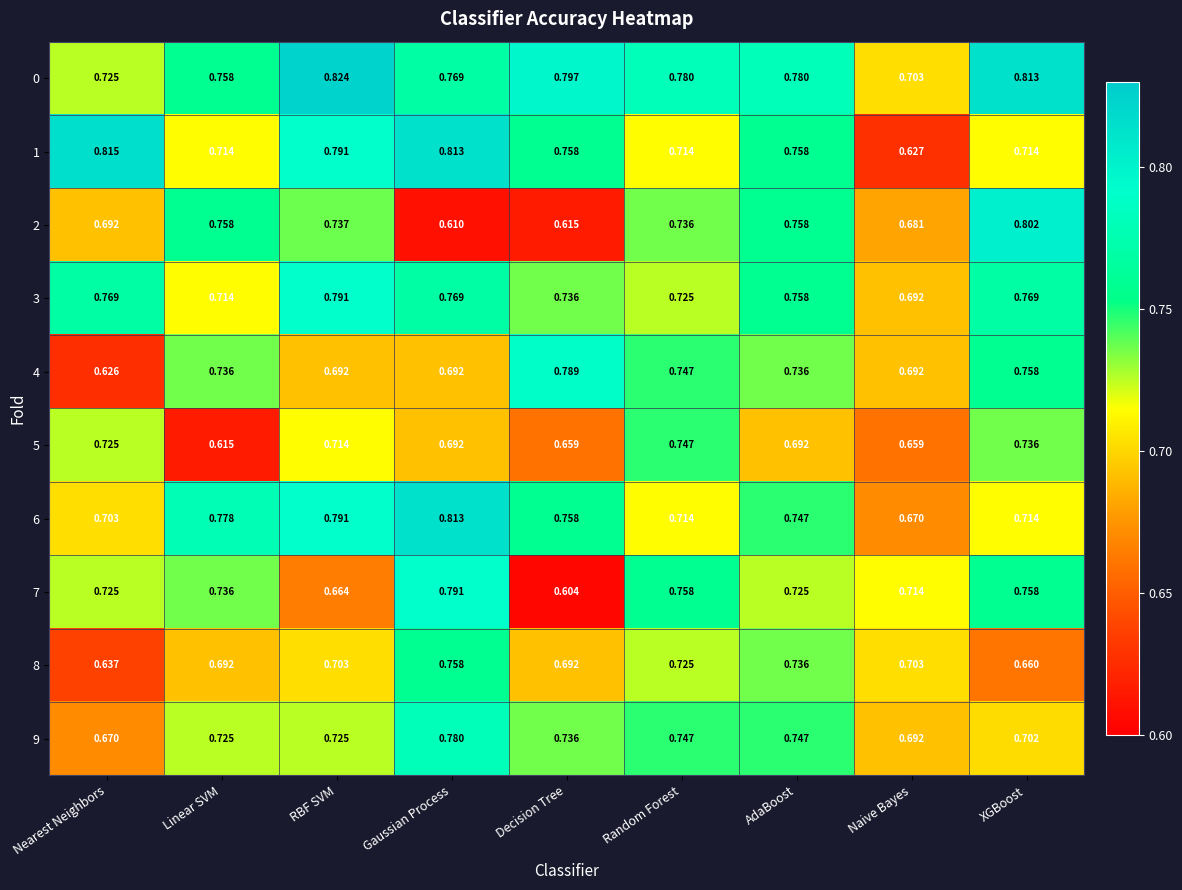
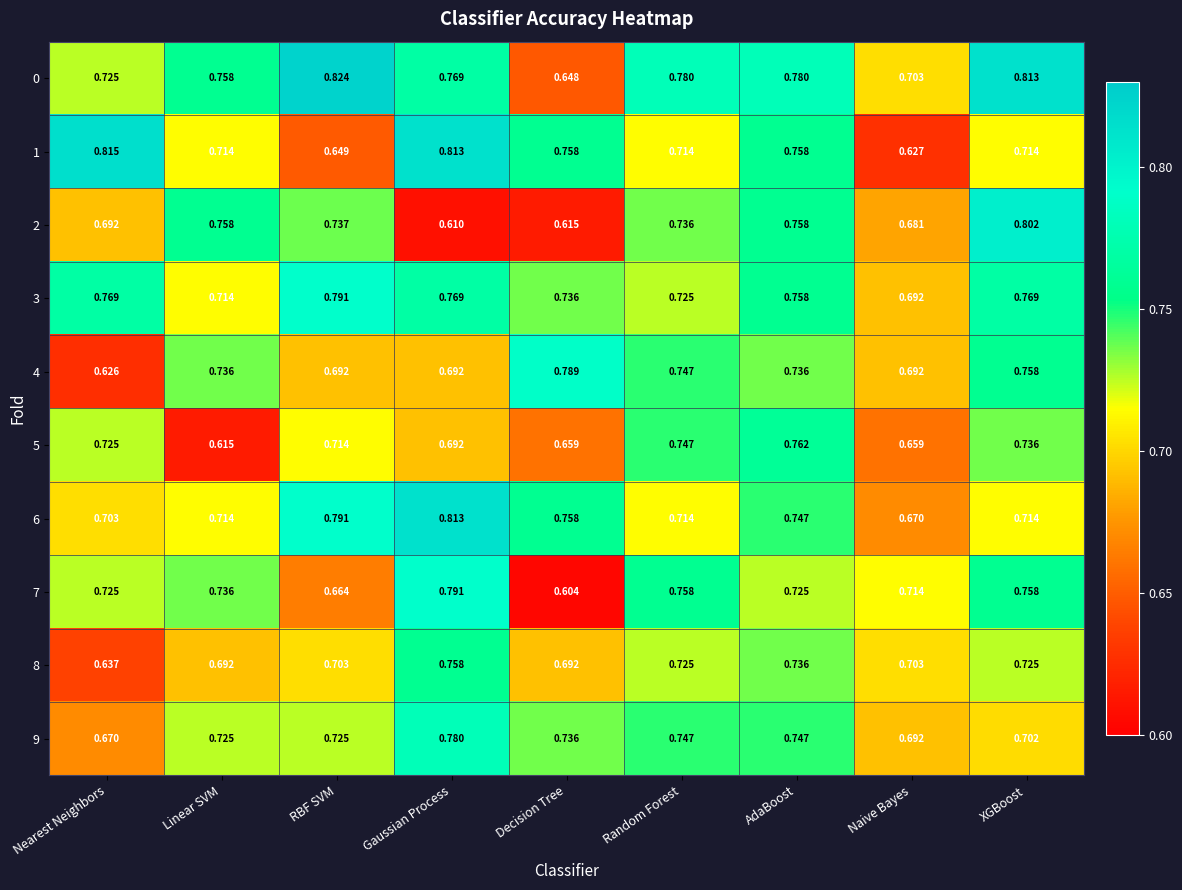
0, Decision Tree: 0.797 -> 0.648
1, RBF SVM: 0.791 -> 0.649
5, AdaBoost: 0.692 -> 0.762
6, Linear SVM: 0.778 -> 0.714
8, XGBoost: 0.660 -> 0.725
